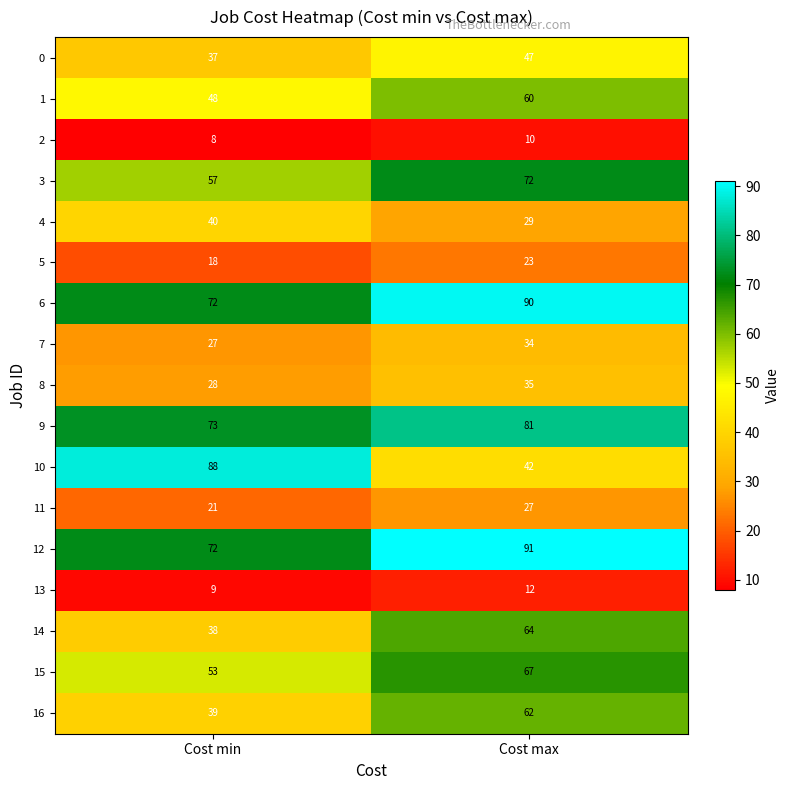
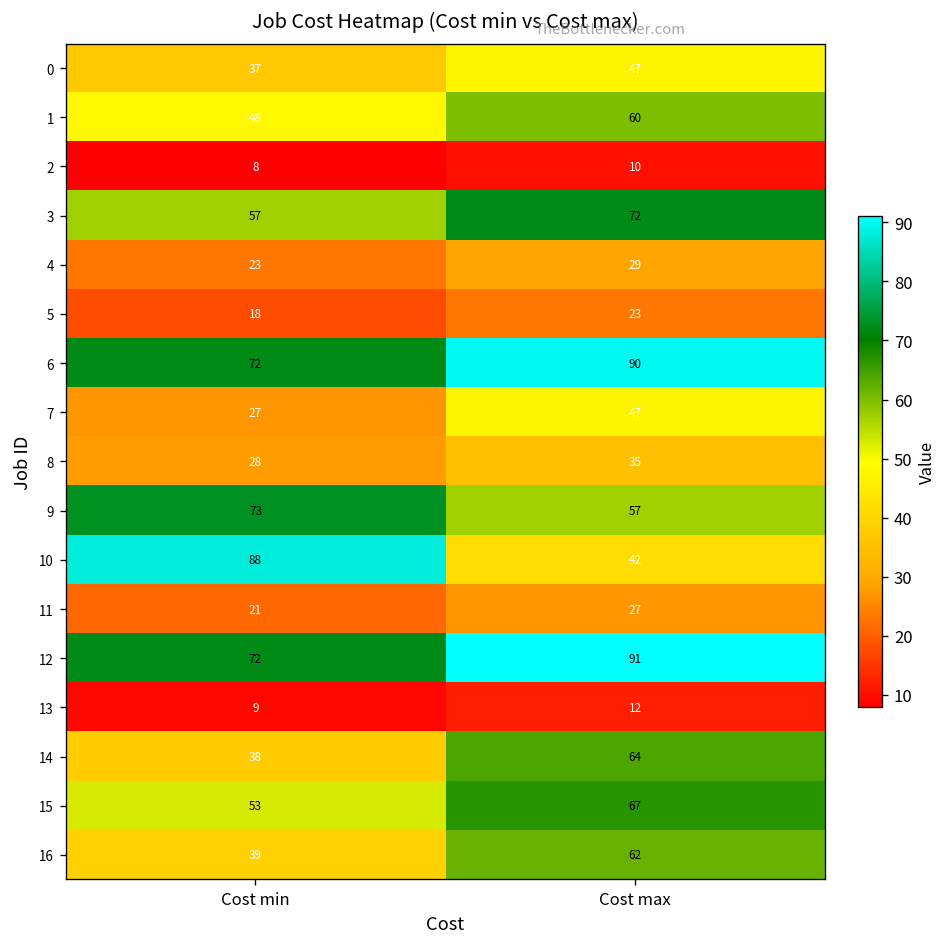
4, Cost min: 40 -> 23
7, Cost max: 34 -> 47
9, Cost max: 81 -> 57
